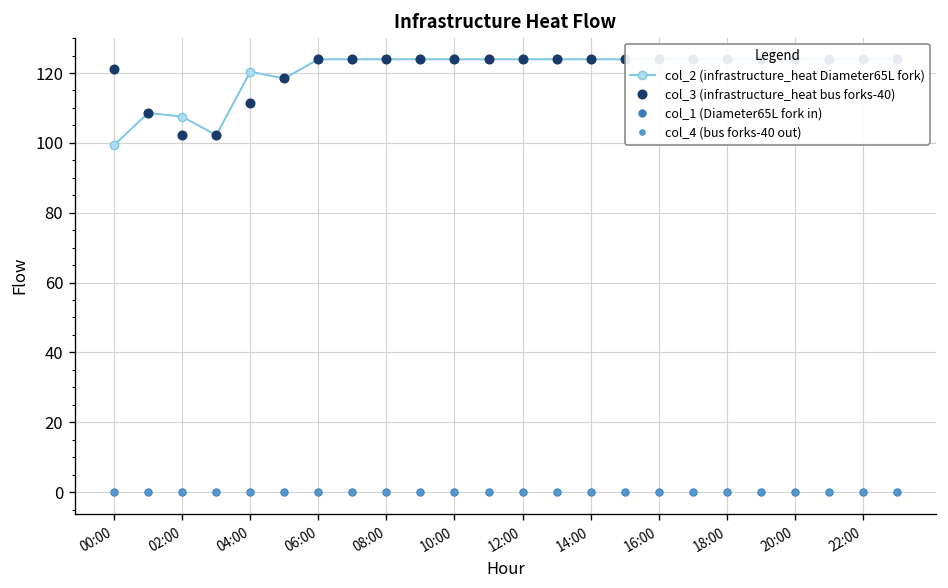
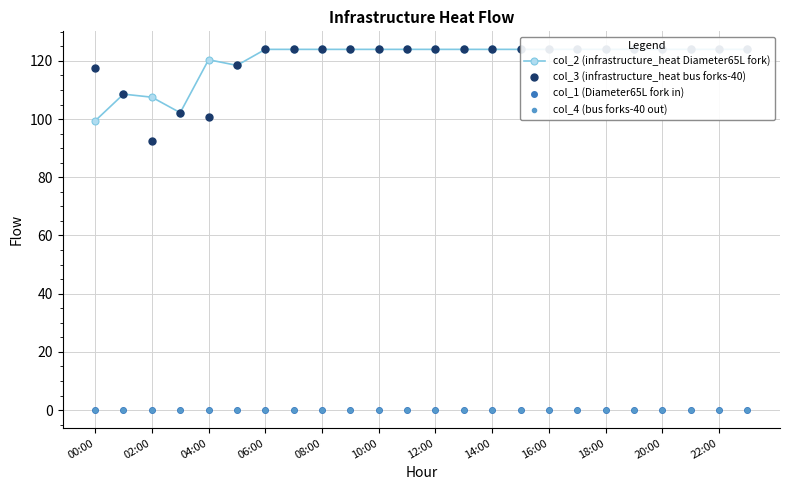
col_3 (infrastructure_heat bus forks-40), 00:00: 121 -> 118
col_3 (infrastructure_heat bus forks-40), 02:00: 102 -> 93
col_3 (infrastructure_heat bus forks-40), 04:00: 111 -> 101
